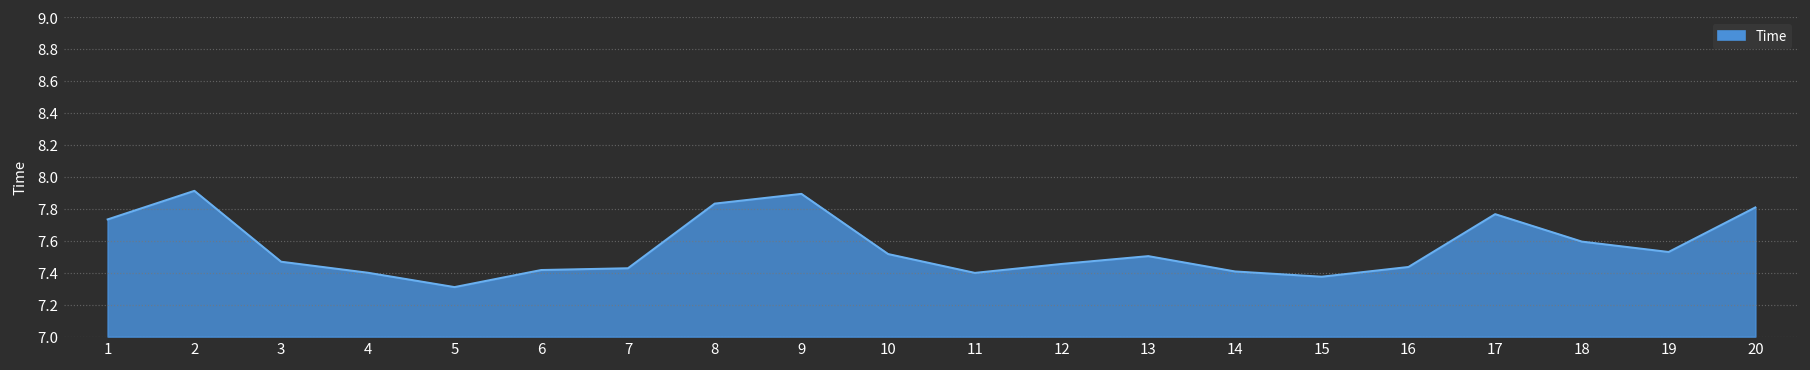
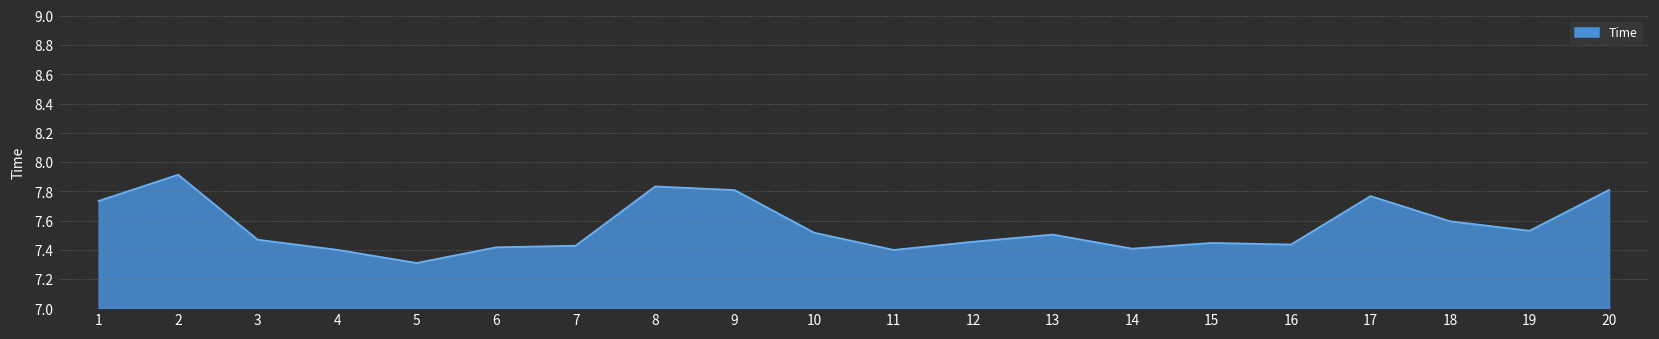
9: 7.89 -> 7.81
15: 7.38 -> 7.45
